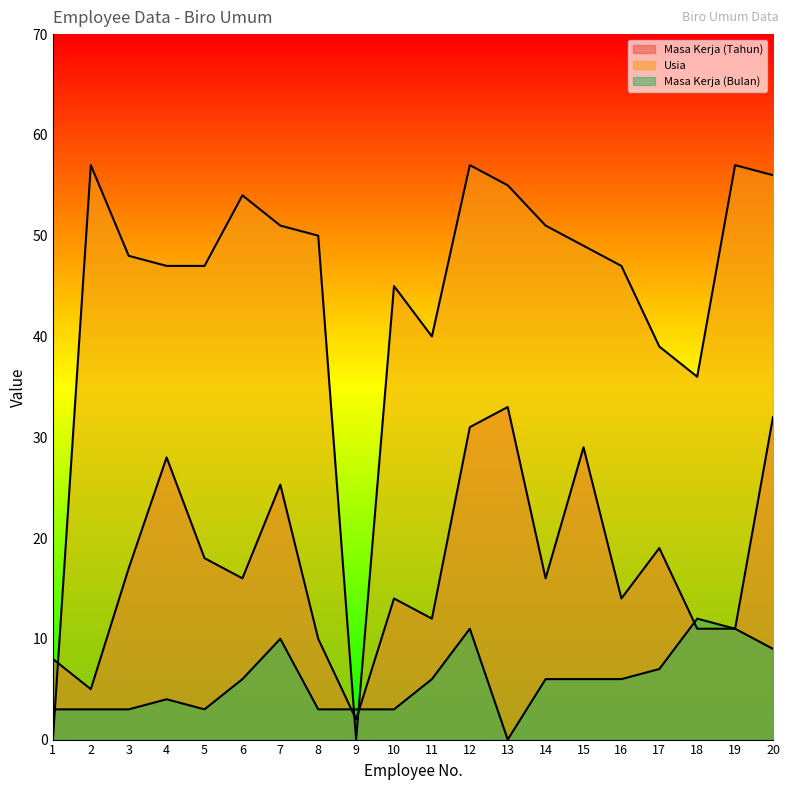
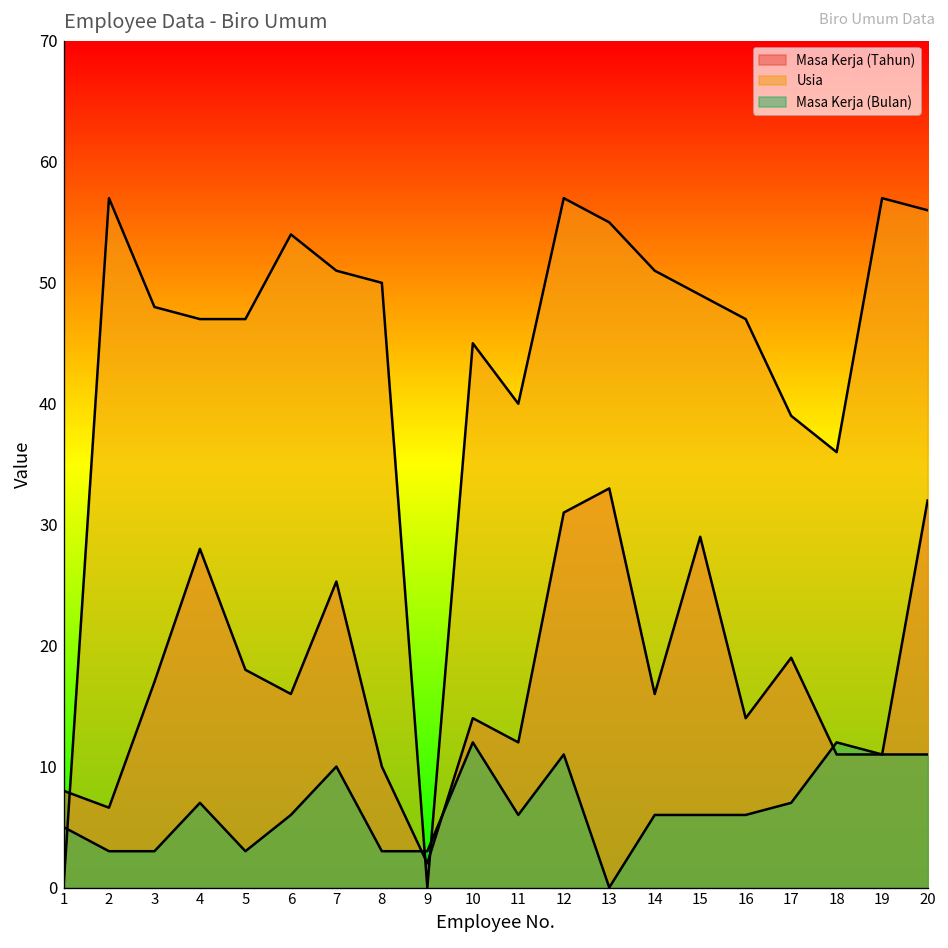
Masa Kerja (Bulan), 1: 3 -> 5
Masa Kerja (Tahun), 2: 5.0 -> 6.6
Masa Kerja (Bulan), 4: 4 -> 7
Masa Kerja (Bulan), 10: 3 -> 12
Masa Kerja (Bulan), 20: 9 -> 11
